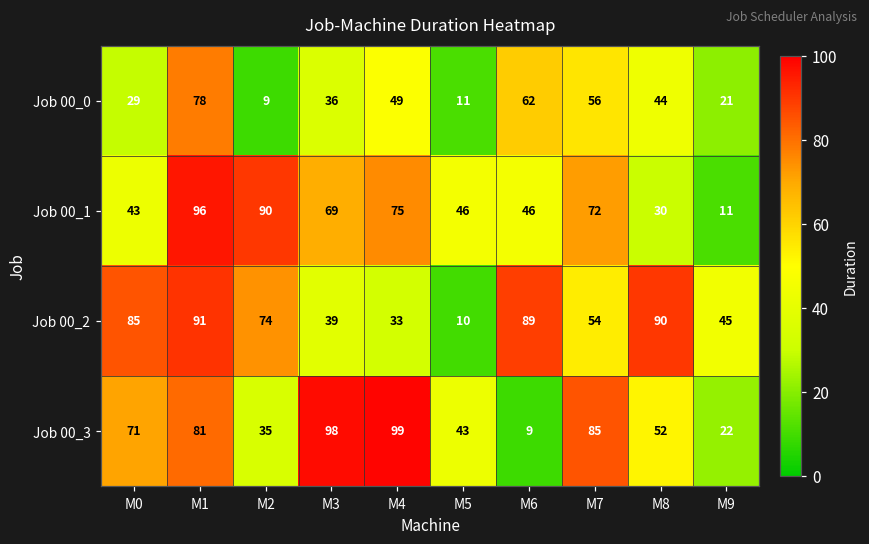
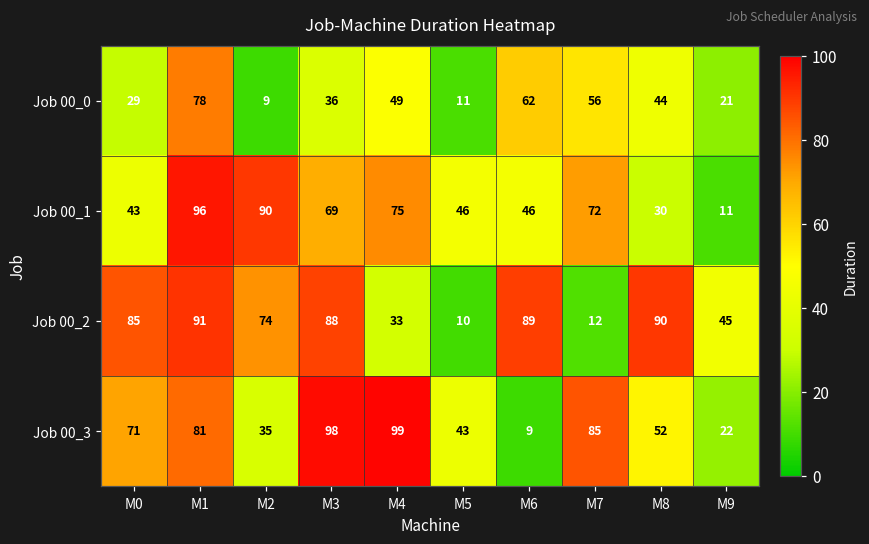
Job 00_2, M3: 39 -> 88
Job 00_2, M7: 54 -> 12
